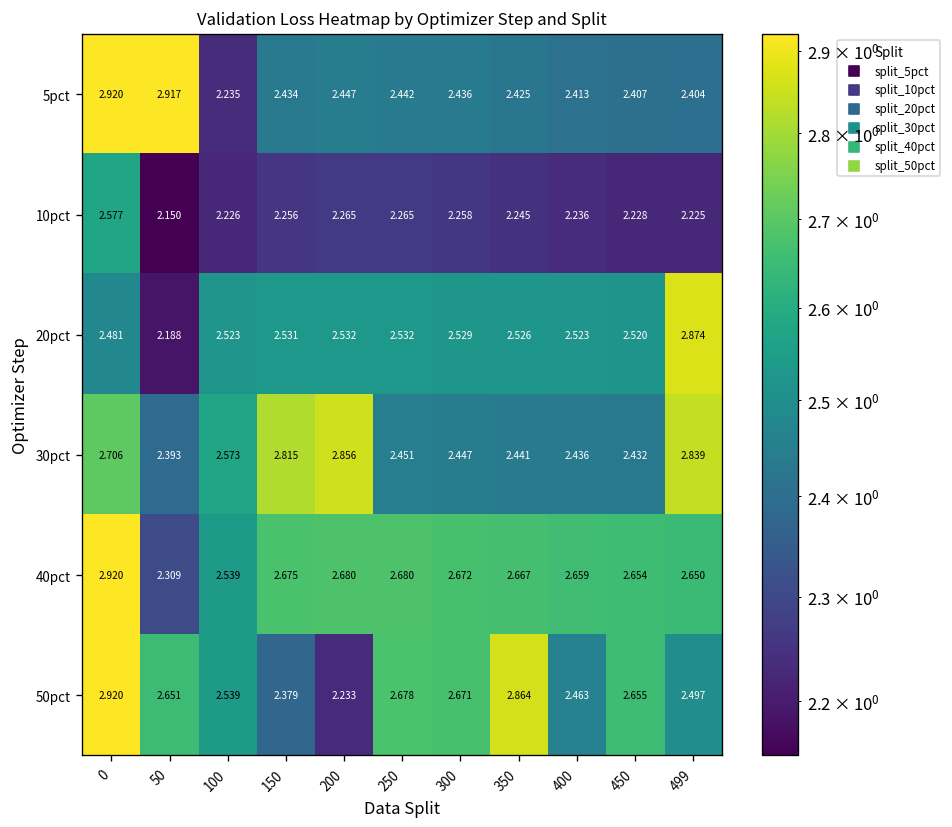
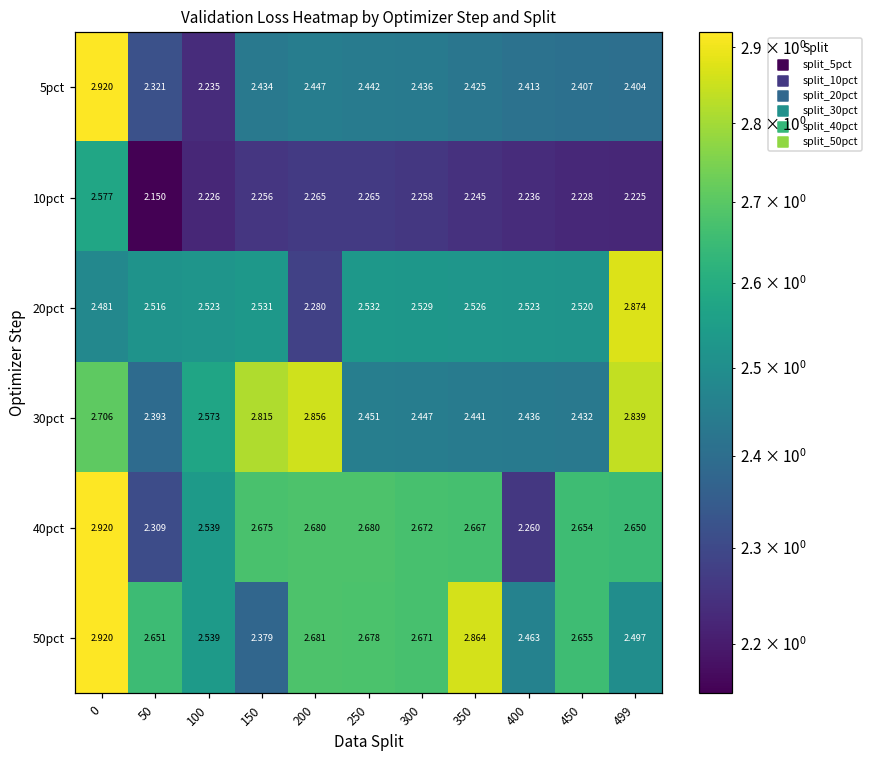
5pct, 50: 2.917 -> 2.321
20pct, 50: 2.188 -> 2.516
20pct, 200: 2.532 -> 2.280
40pct, 400: 2.659 -> 2.260
50pct, 200: 2.233 -> 2.681
